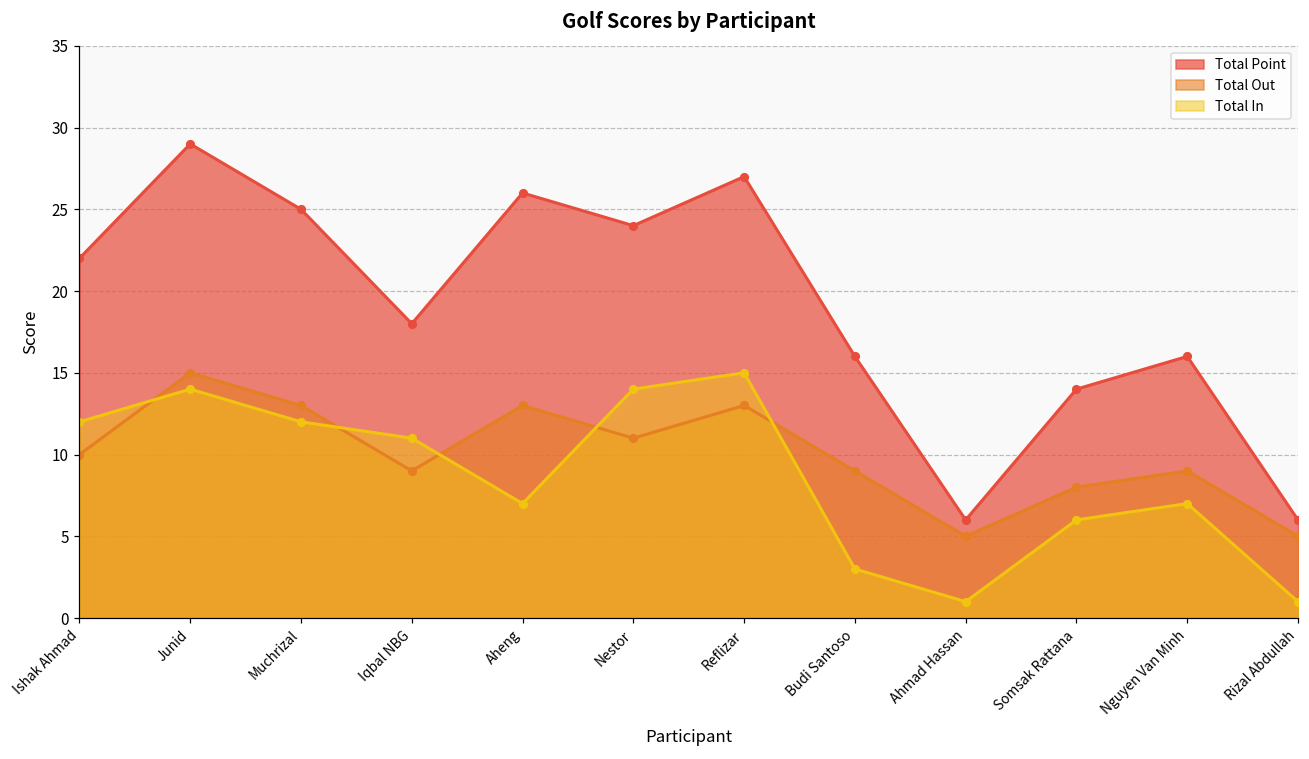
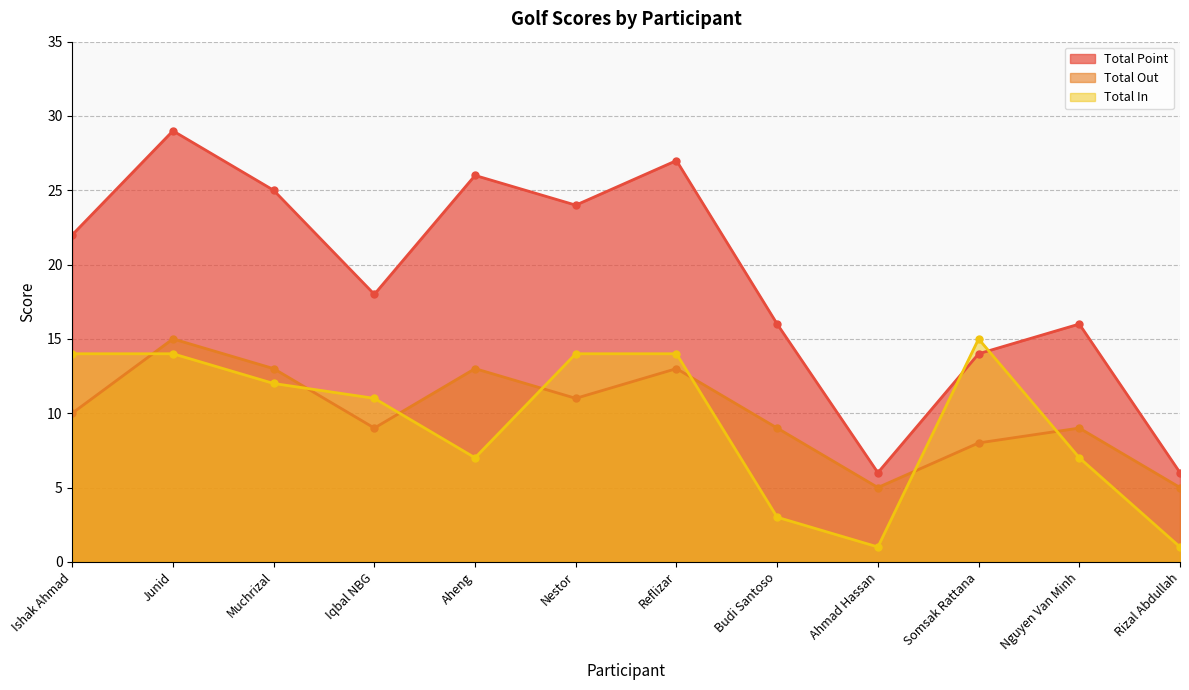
Total In, Ishak Ahmad: 12 -> 14
Total In, Reflizar: 15 -> 14
Total In, Somsak Rattana: 6 -> 15
